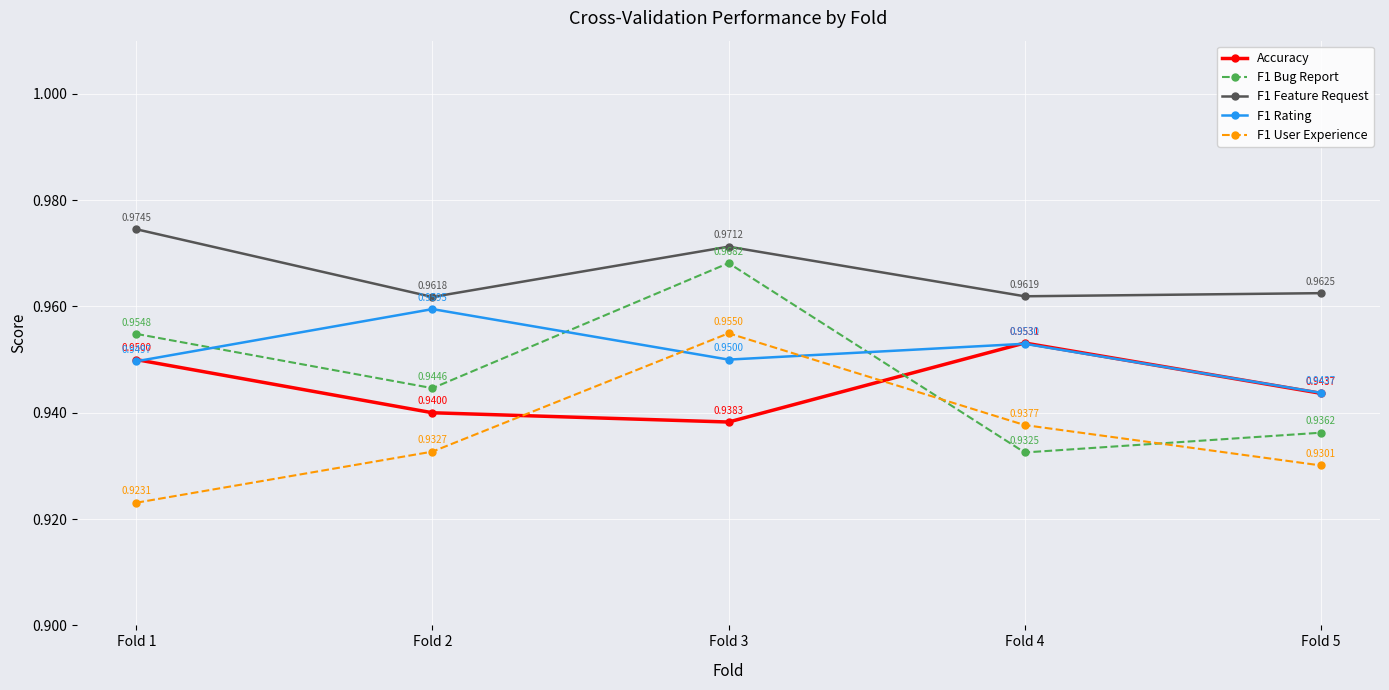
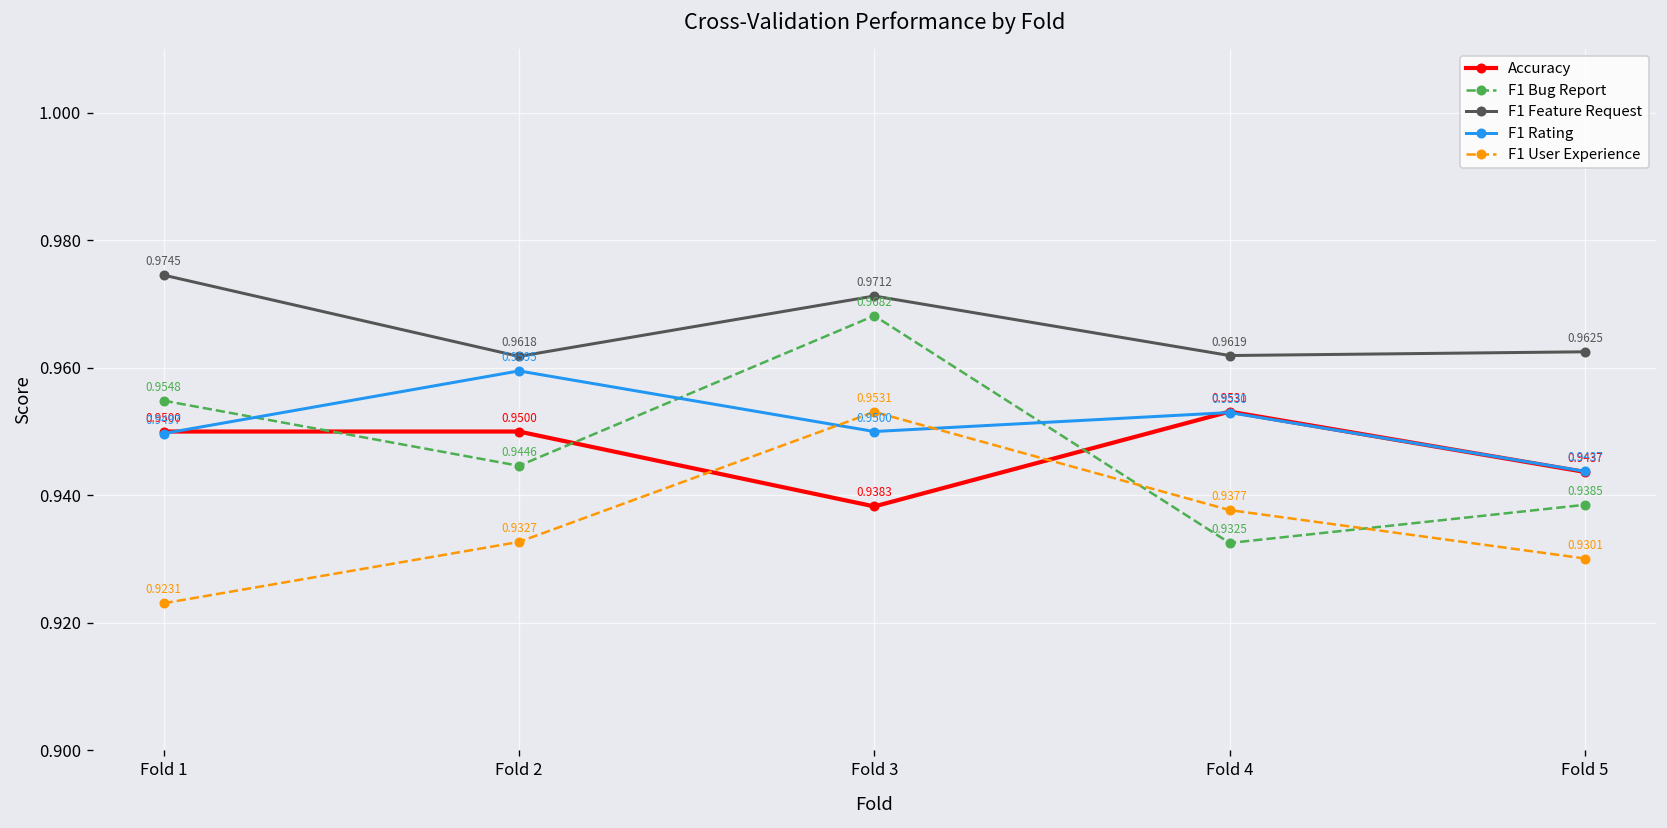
Accuracy, Fold 2: 0.9400 -> 0.9500
F1 User Experience, Fold 3: 0.9550 -> 0.9531
F1 Bug Report, Fold 5: 0.9362 -> 0.9385
